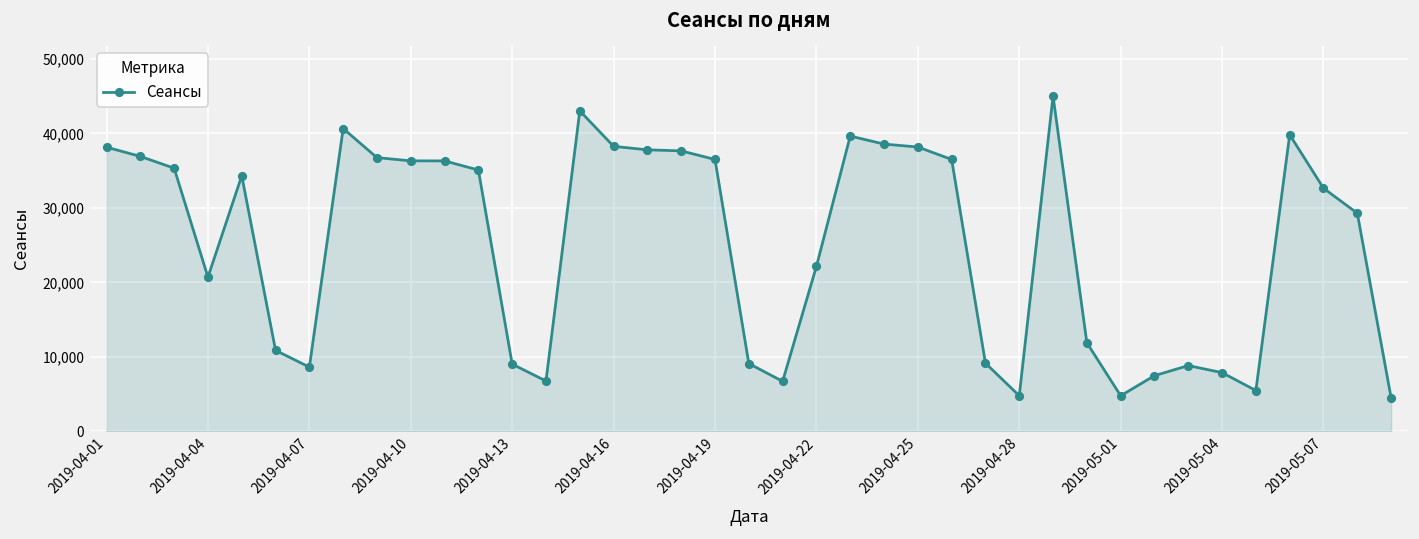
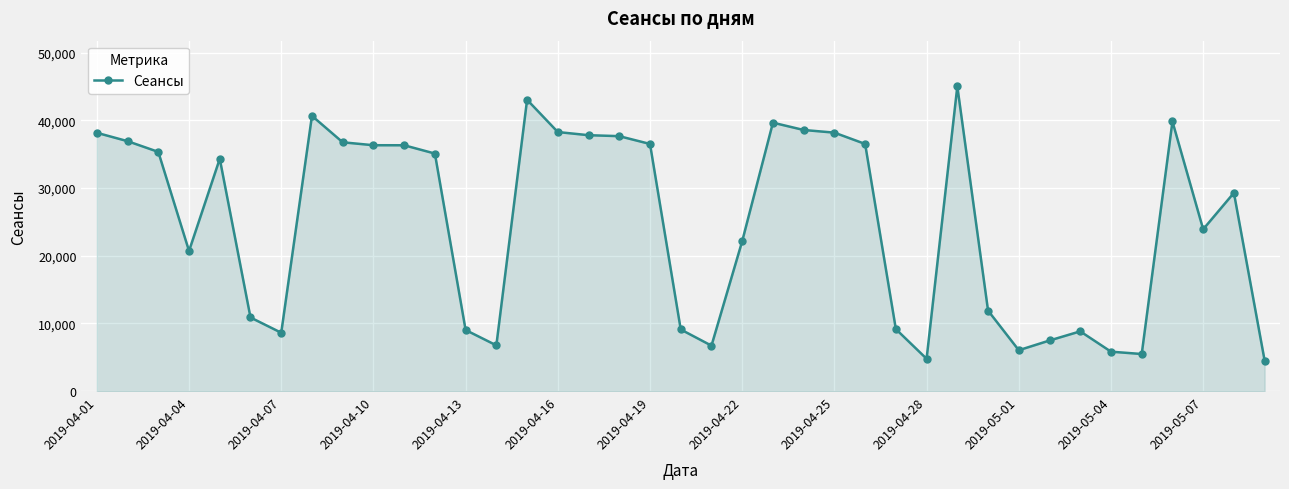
2019-05-01: 5,000 -> 6,000
2019-05-04: 8,000 -> 6,000
2019-05-07: 33,000 -> 24,000
